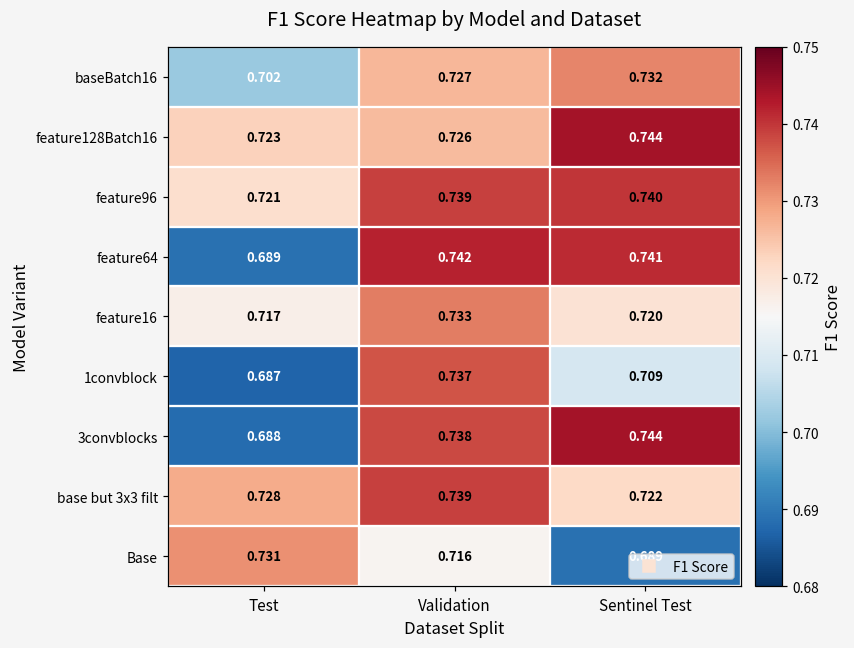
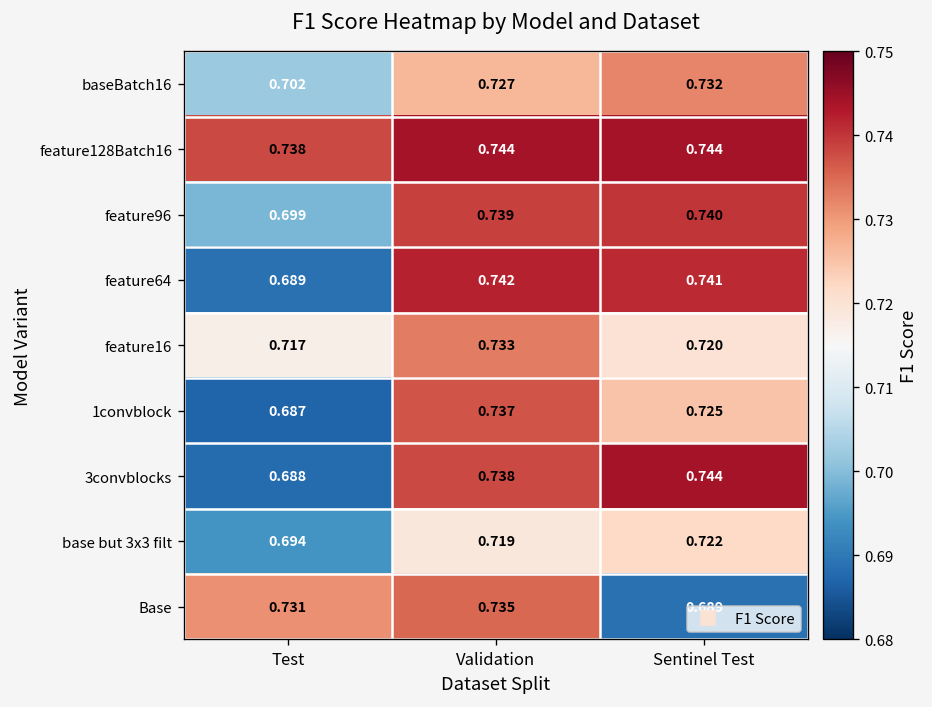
feature128Batch16, Test: 0.723 -> 0.738
feature128Batch16, Validation: 0.726 -> 0.744
feature96, Test: 0.721 -> 0.699
1convblock, Sentinel Test: 0.709 -> 0.725
base but 3x3 filt, Test: 0.728 -> 0.694
base but 3x3 filt, Validation: 0.739 -> 0.719
Base, Validation: 0.716 -> 0.735
